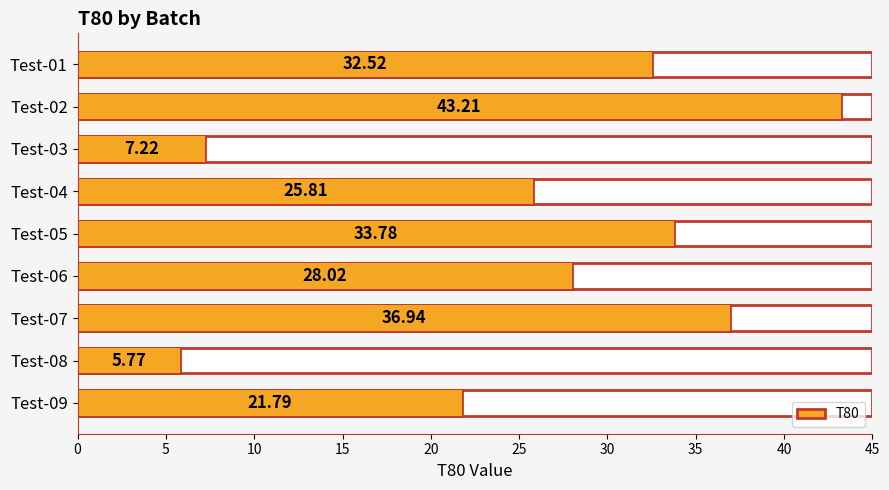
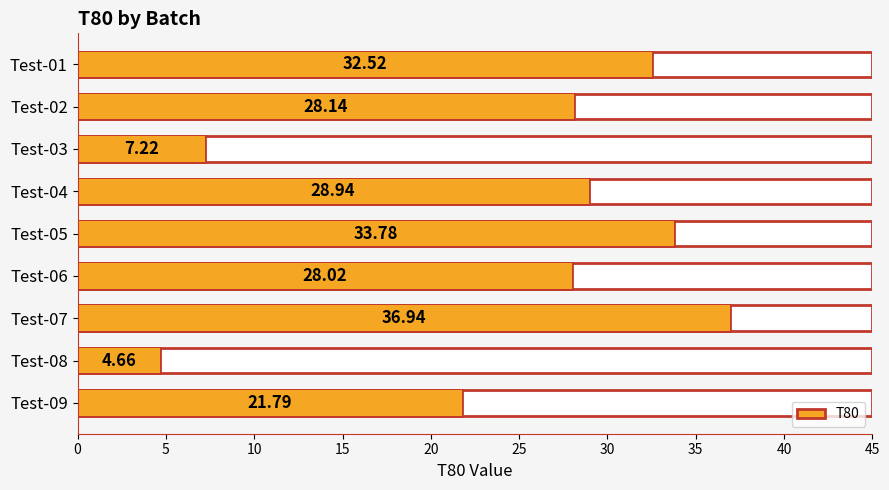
T80, Test-02: 43.21 -> 28.14
T80, Test-04: 25.81 -> 28.94
T80, Test-08: 5.77 -> 4.66
